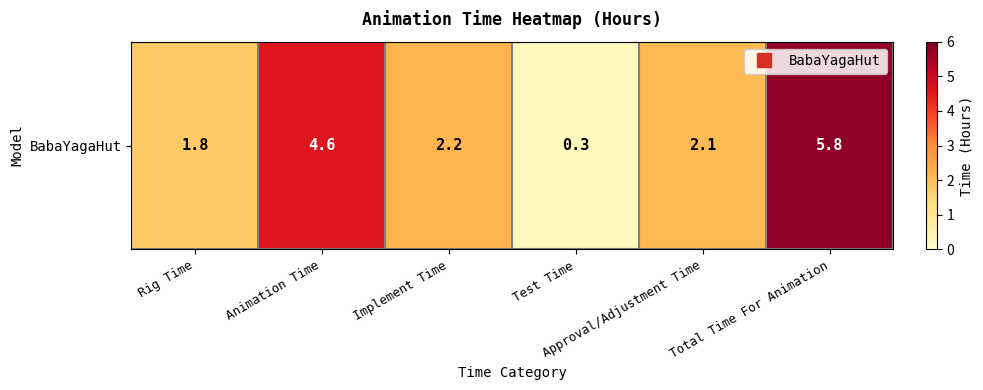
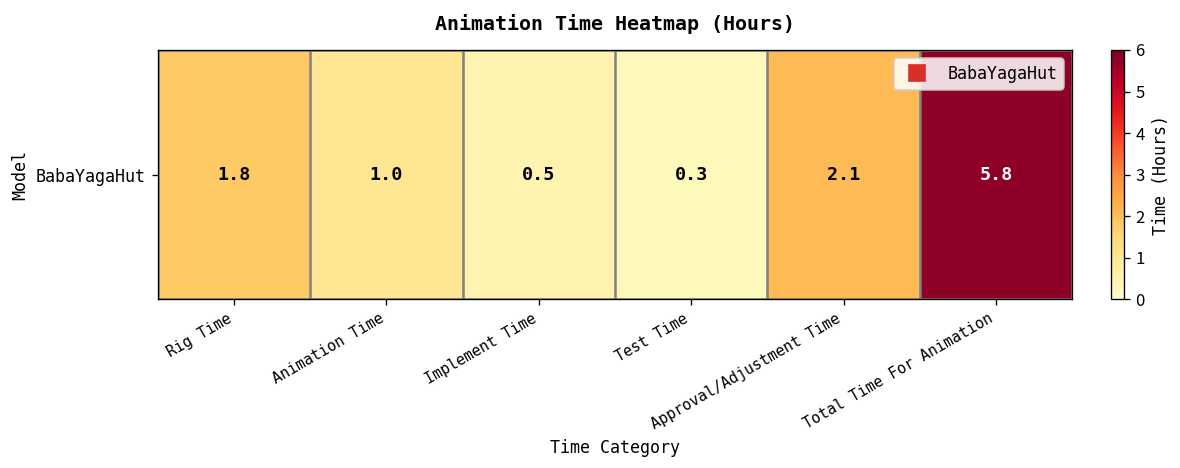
BabaYagaHut, Animation Time: 4.6 -> 1.0
BabaYagaHut, Implement Time: 2.2 -> 0.5
